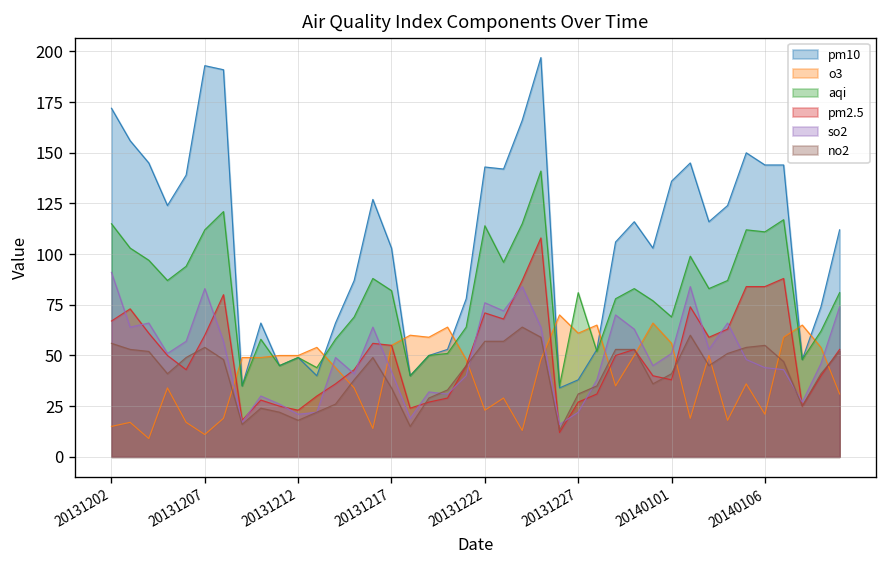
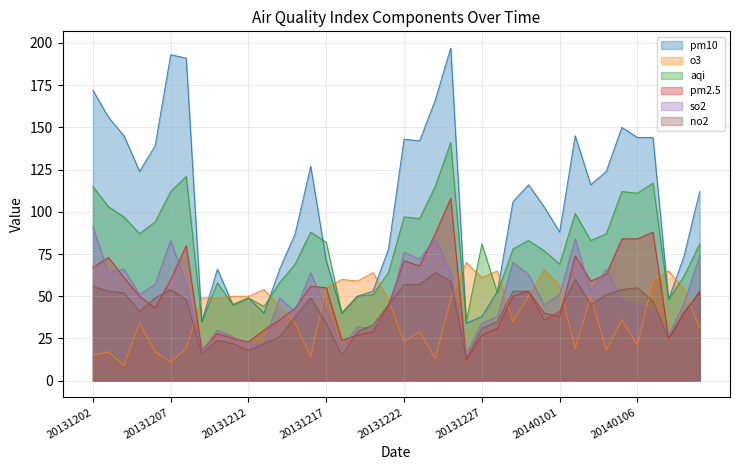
pm10, 20131217: 103 -> 71
aqi, 20131222: 114 -> 97
so2, 20131227: 22 -> 34
pm10, 20140101: 136 -> 88
